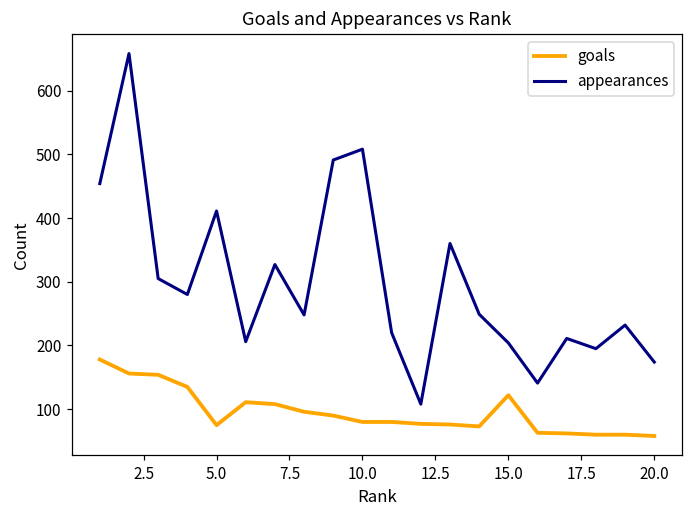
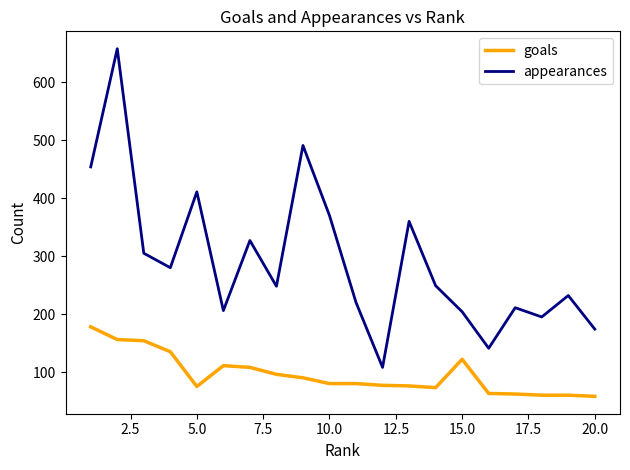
appearances, 10.0: 510 -> 370
